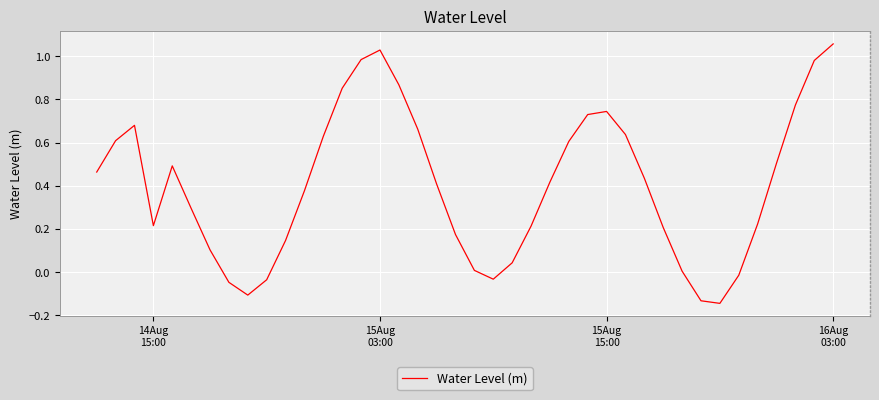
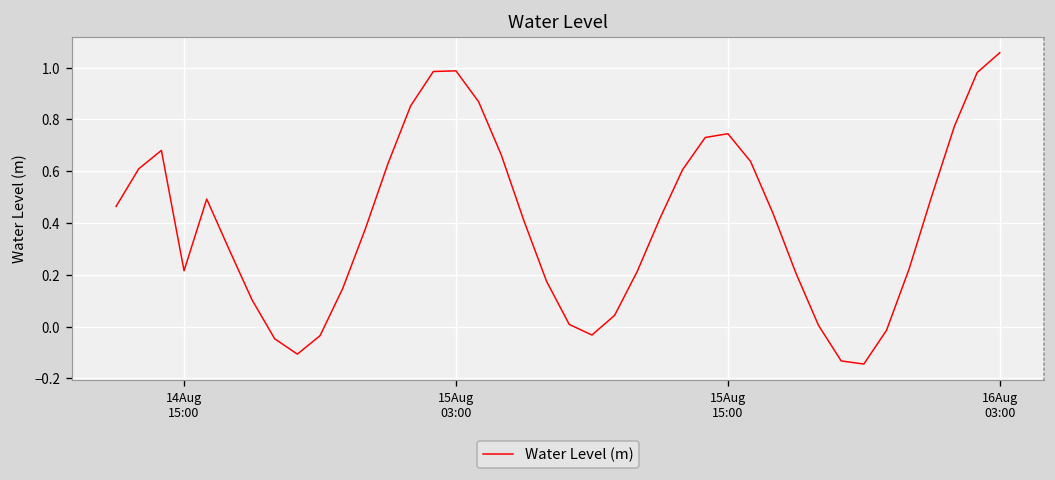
15Aug 03:00: 1.03 -> 0.99
